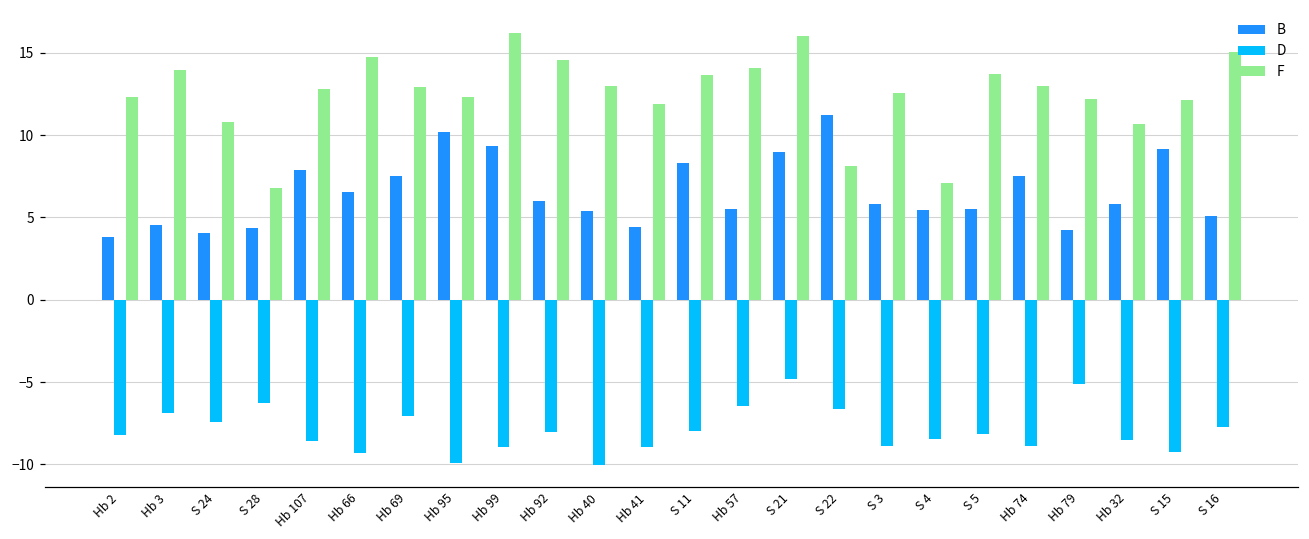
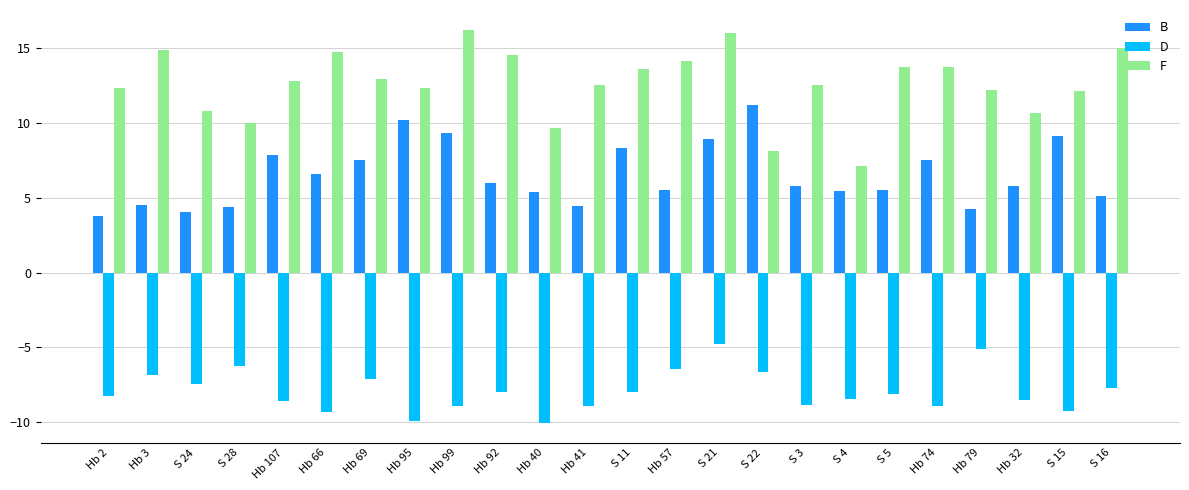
F, Hb 3: 14.0 -> 14.9
F, S 28: 6.8 -> 10.0
F, Hb 40: 13.0 -> 9.6
F, Hb 41: 11.9 -> 12.6
F, Hb 74: 13.0 -> 13.8
